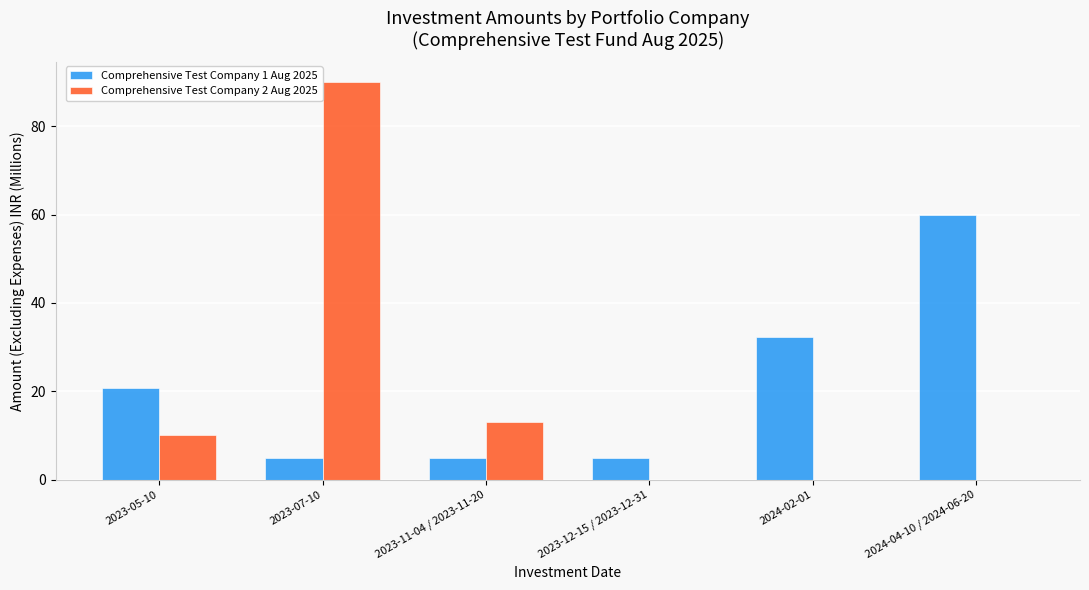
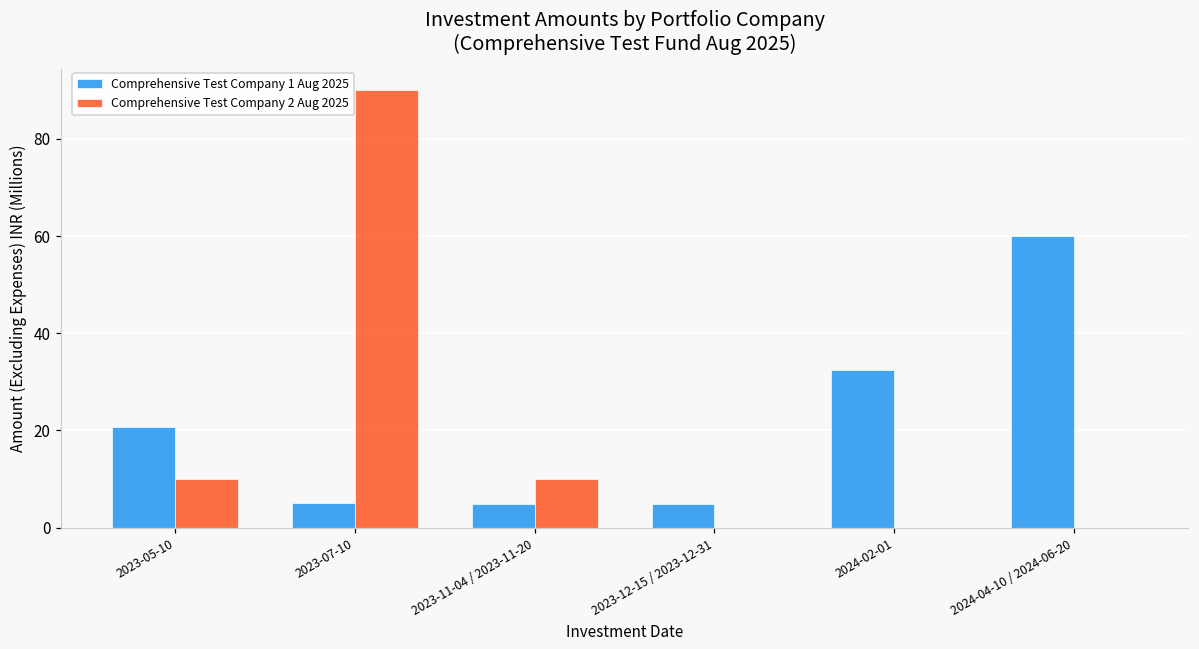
Comprehensive Test Company 2 Aug 2025, 2023-11-04 / 2023-11-20: 13 -> 10
